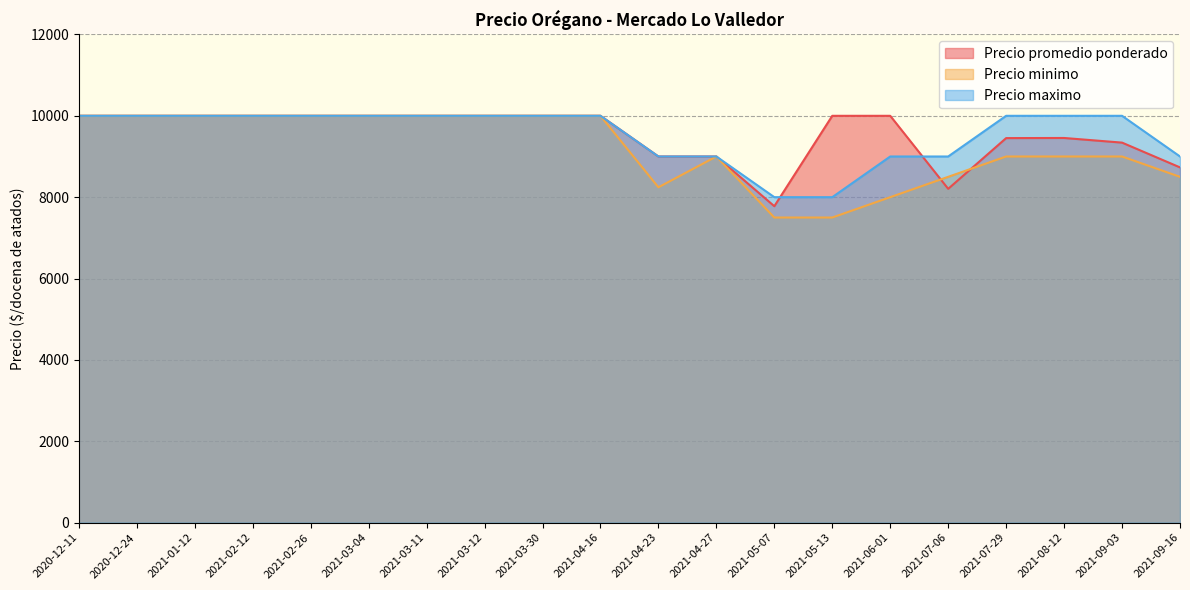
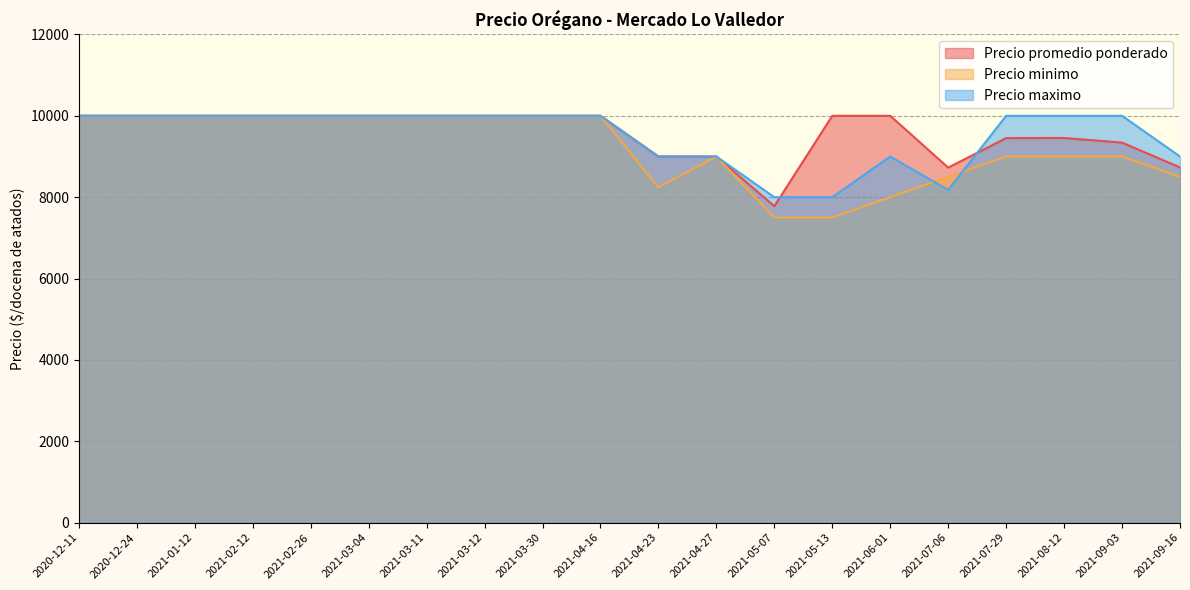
Precio promedio ponderado, 2021-07-06: 8200 -> 8700
Precio maximo, 2021-07-06: 9000 -> 8200
